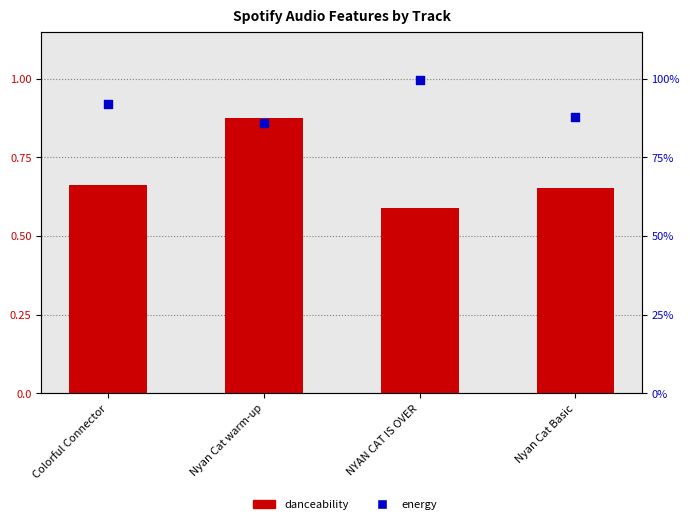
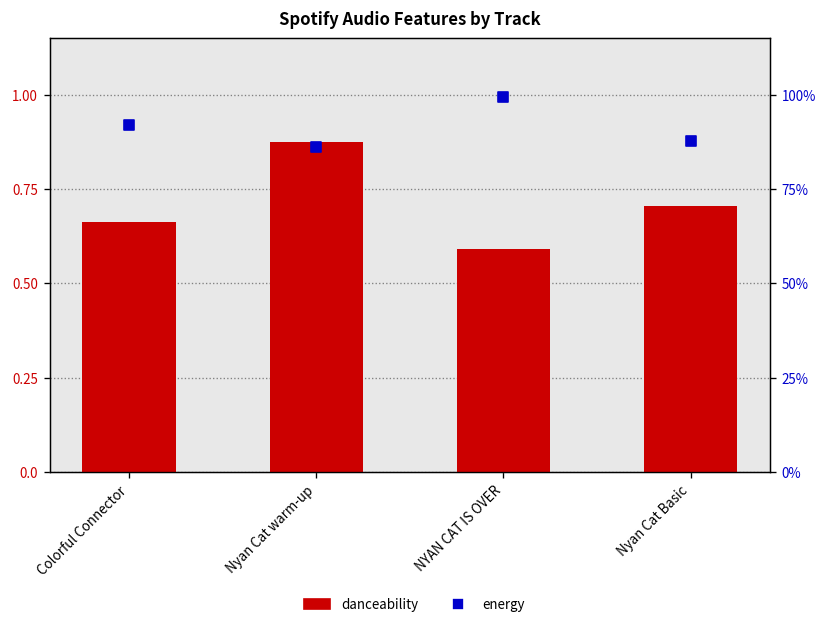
danceability, Nyan Cat Basic: 0.65 -> 0.70
